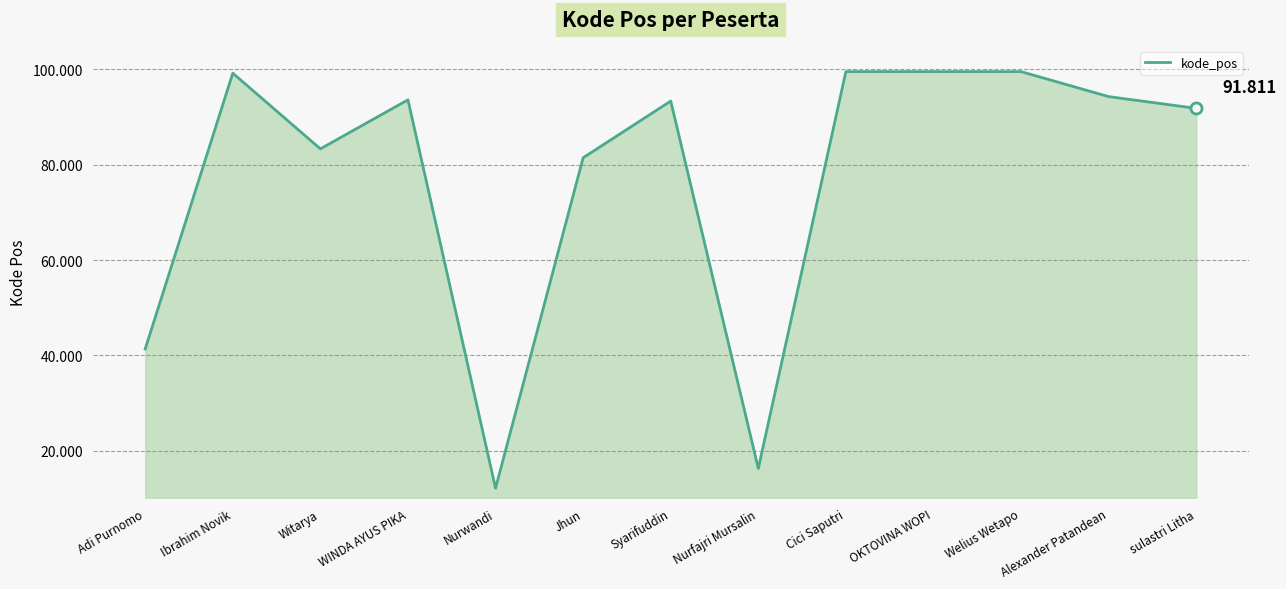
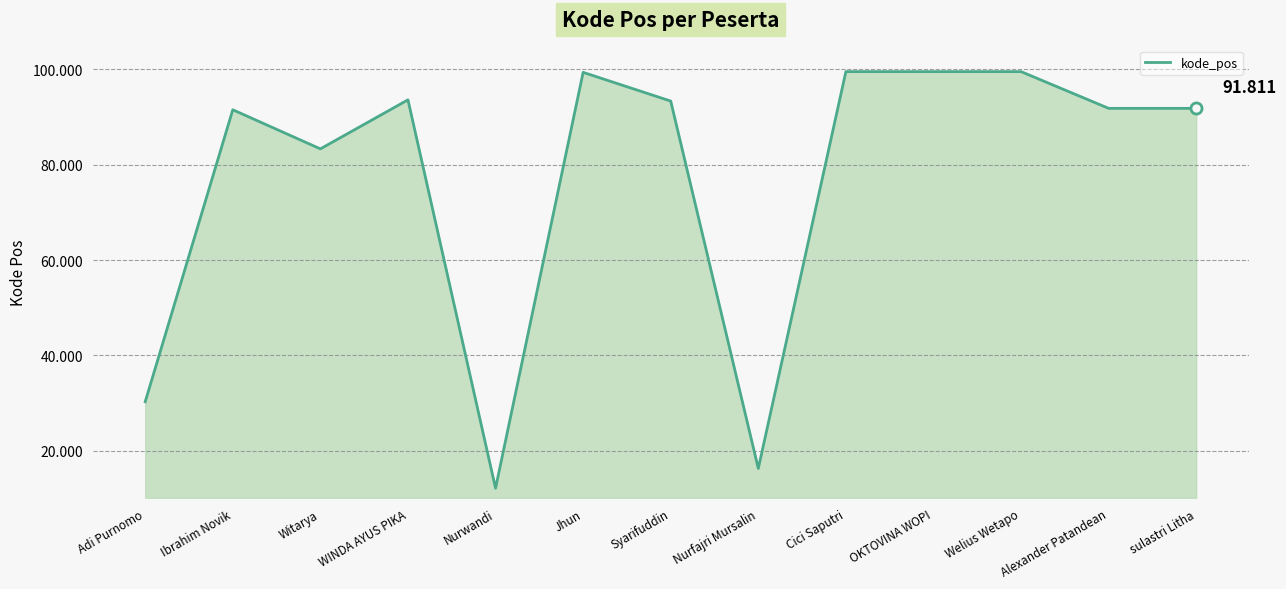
kode_pos, Adi Purnomo: 41 -> 30
kode_pos, Ibrahim Novik: 99 -> 92
kode_pos, Jhun: 81 -> 99
kode_pos, Alexander Patandean: 94 -> 92
